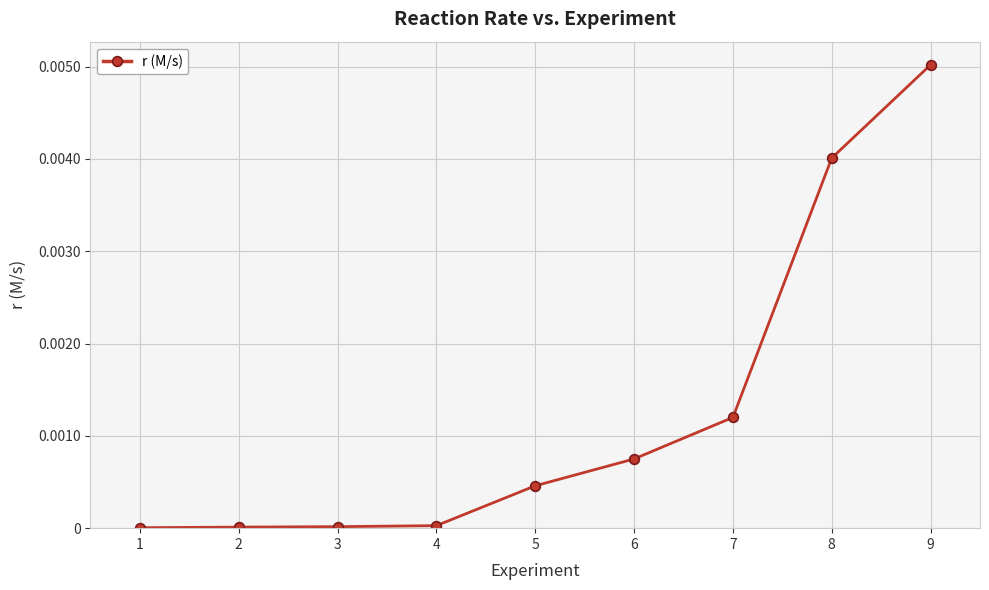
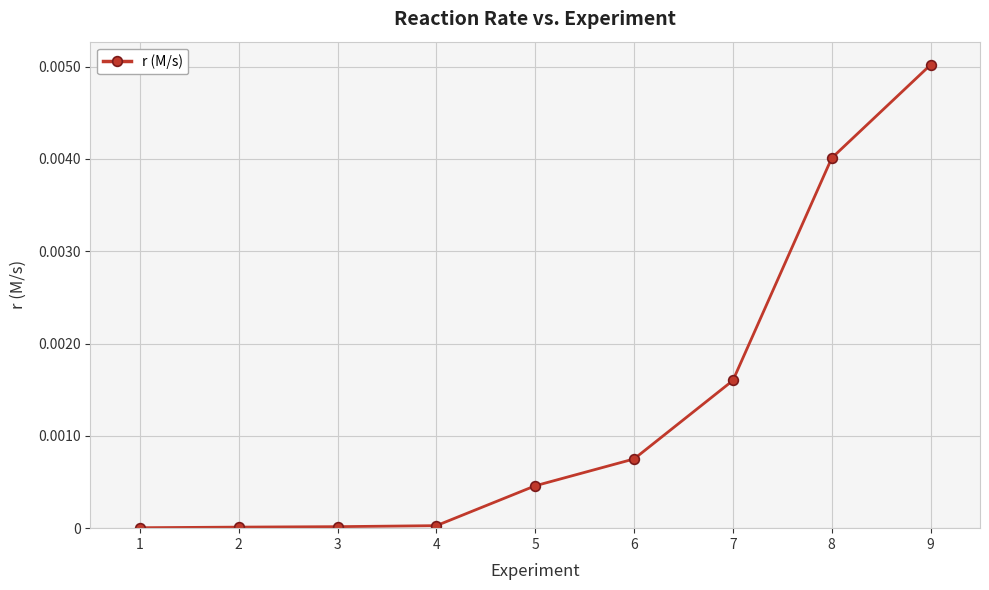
7: 0.0012 -> 0.0016
